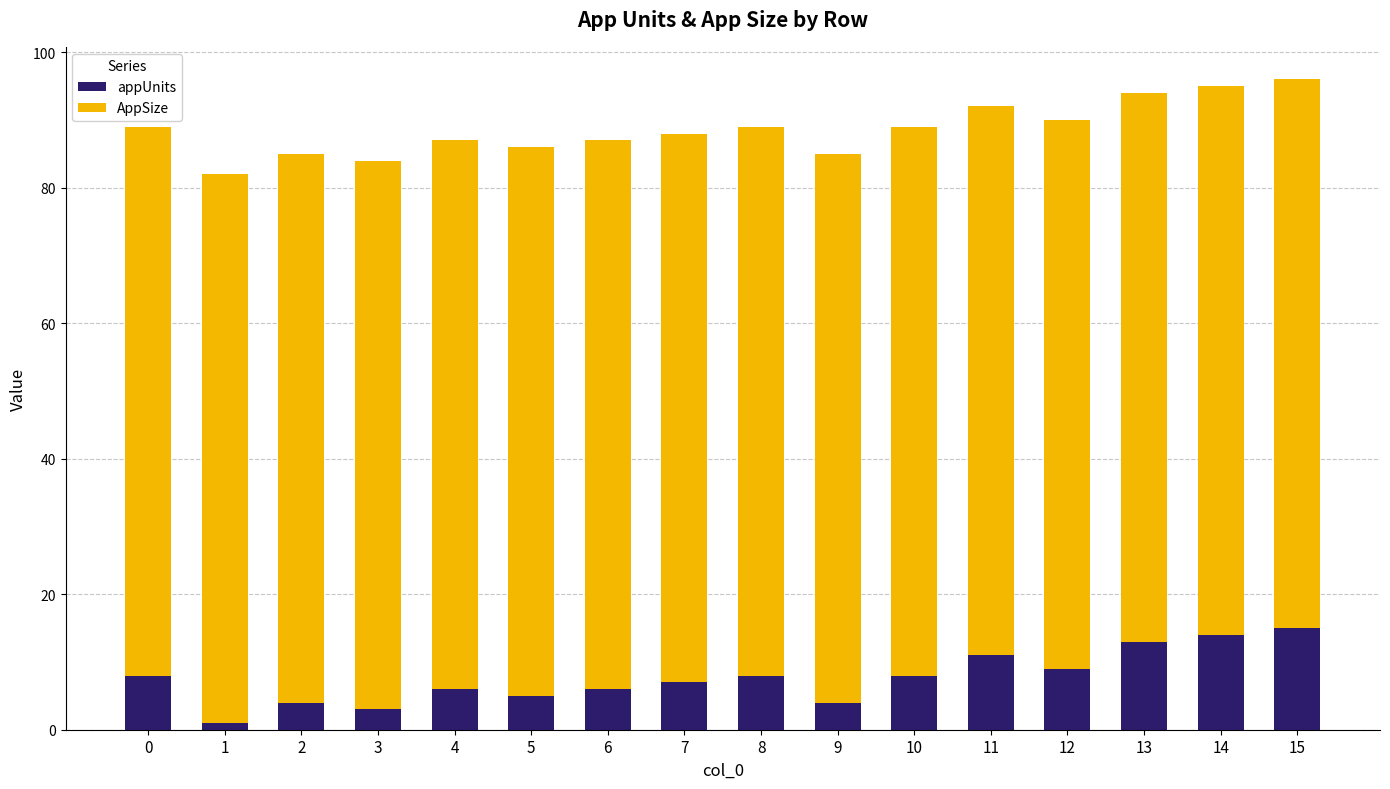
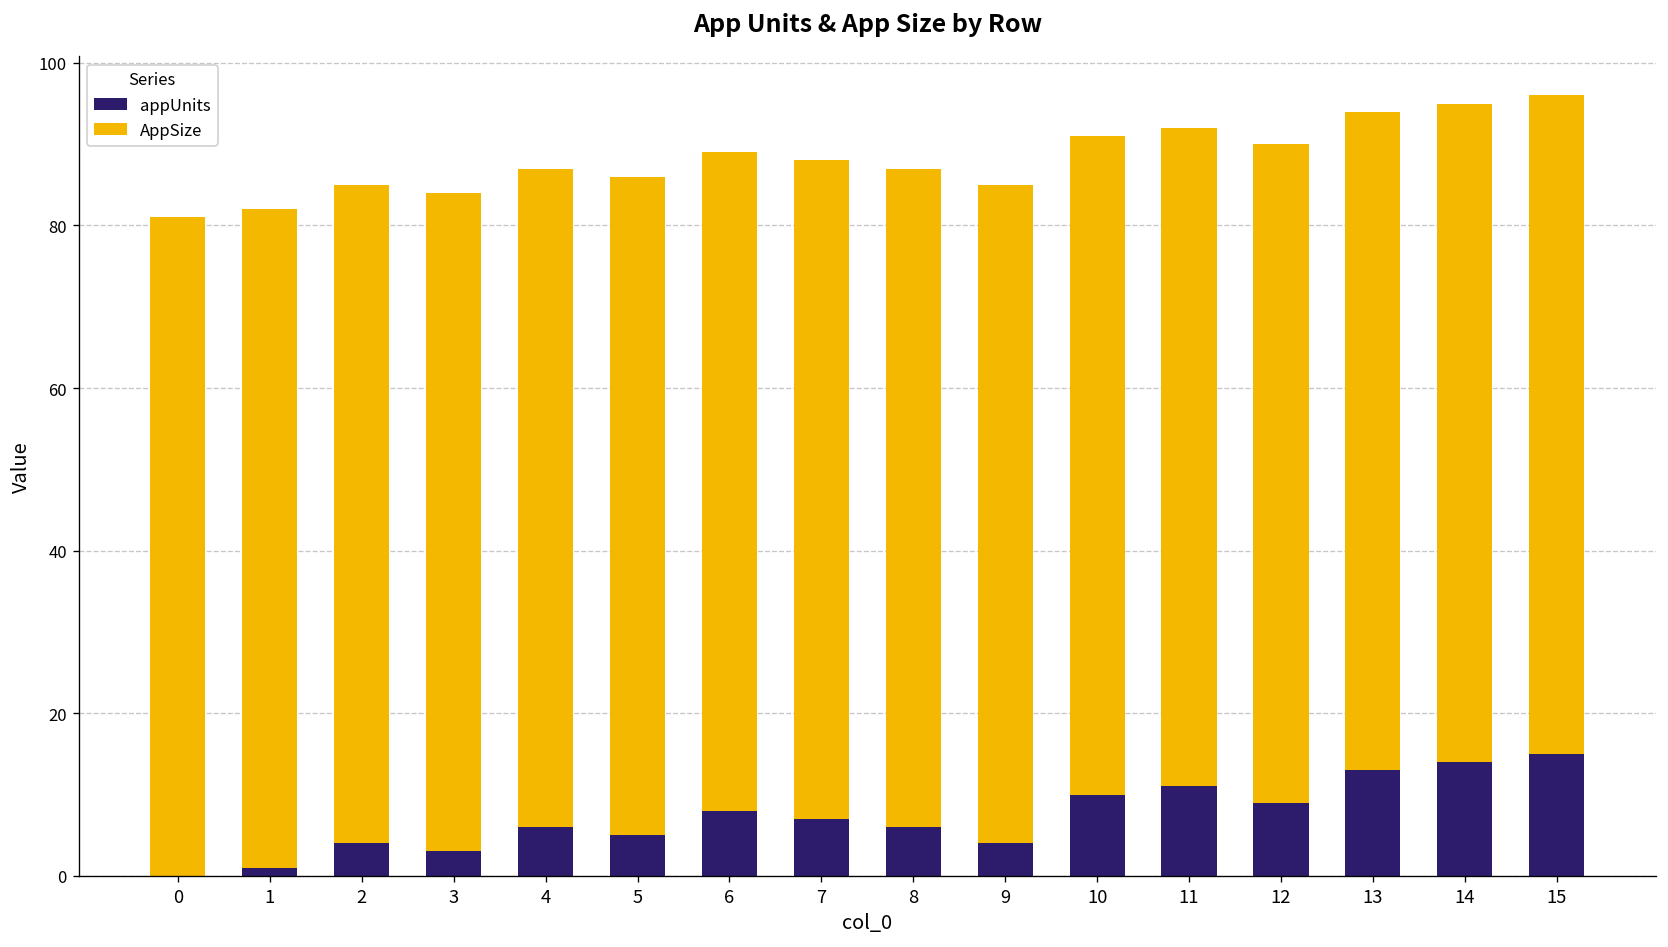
appUnits, 0: 8 -> 0
appUnits, 6: 6 -> 8
appUnits, 8: 8 -> 6
appUnits, 10: 8 -> 10
